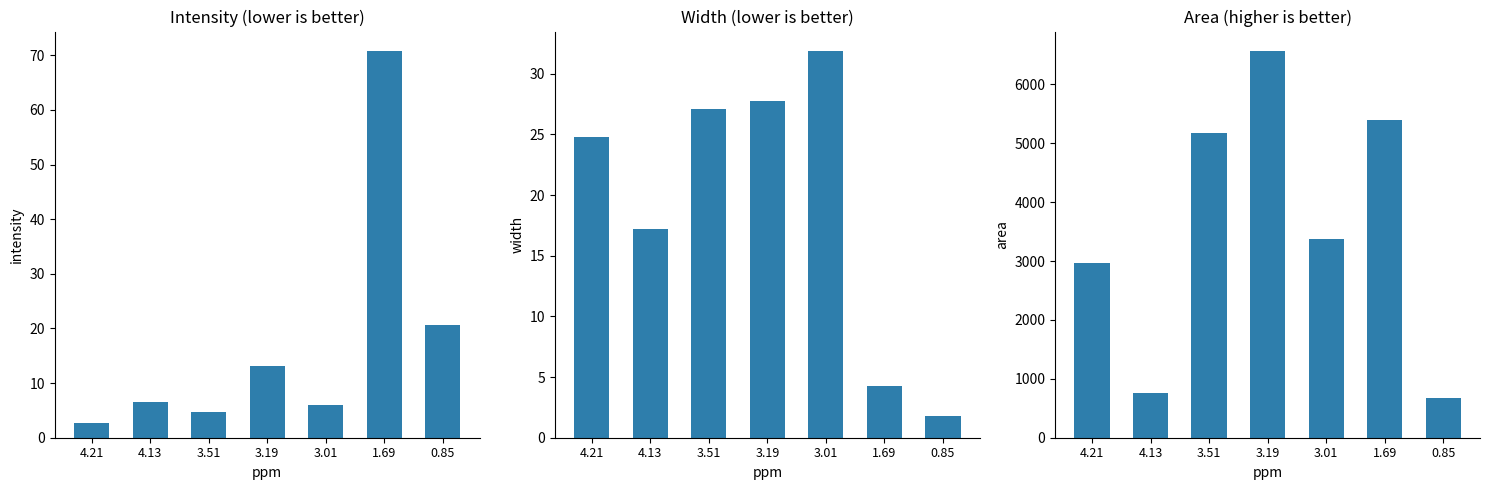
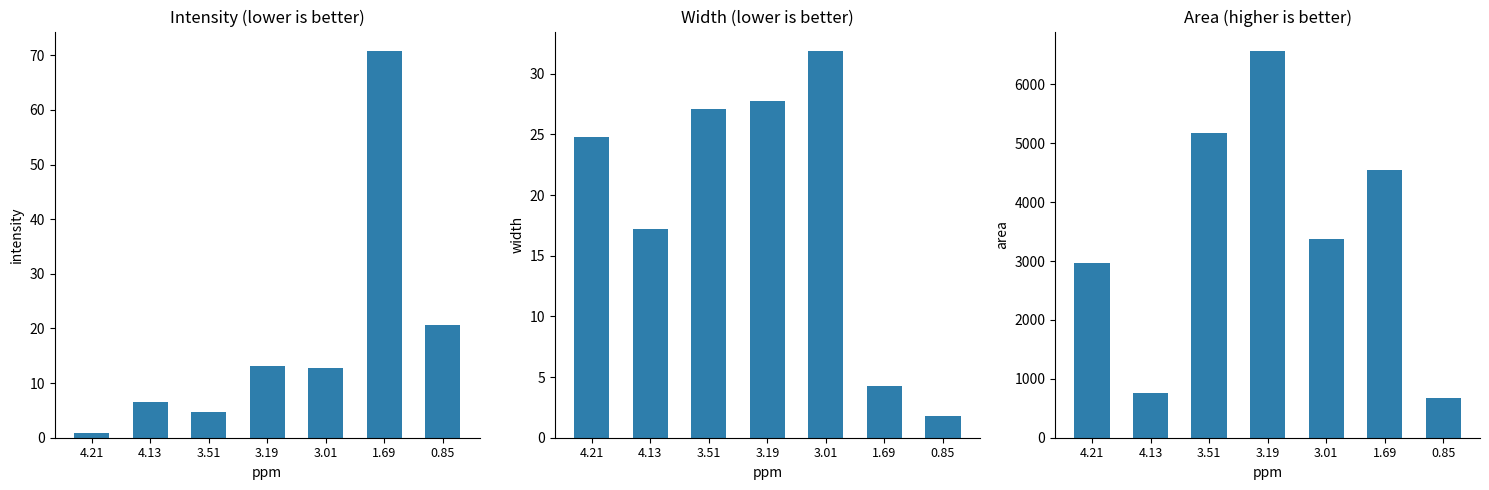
Intensity (lower is better), 4.21: 3 -> 1
Intensity (lower is better), 3.01: 6 -> 13
Area (higher is better), 1.69: 5400 -> 4500
